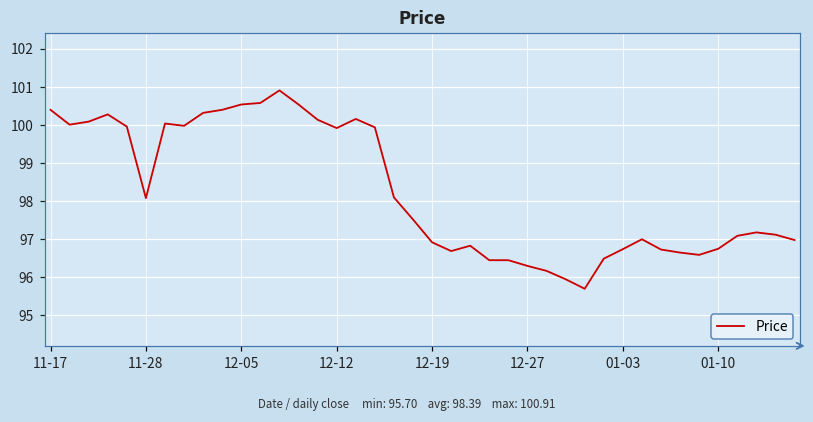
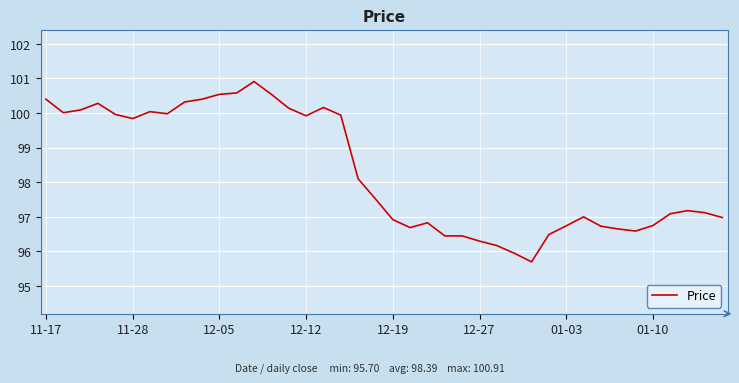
11-28: 98.1 -> 99.8
